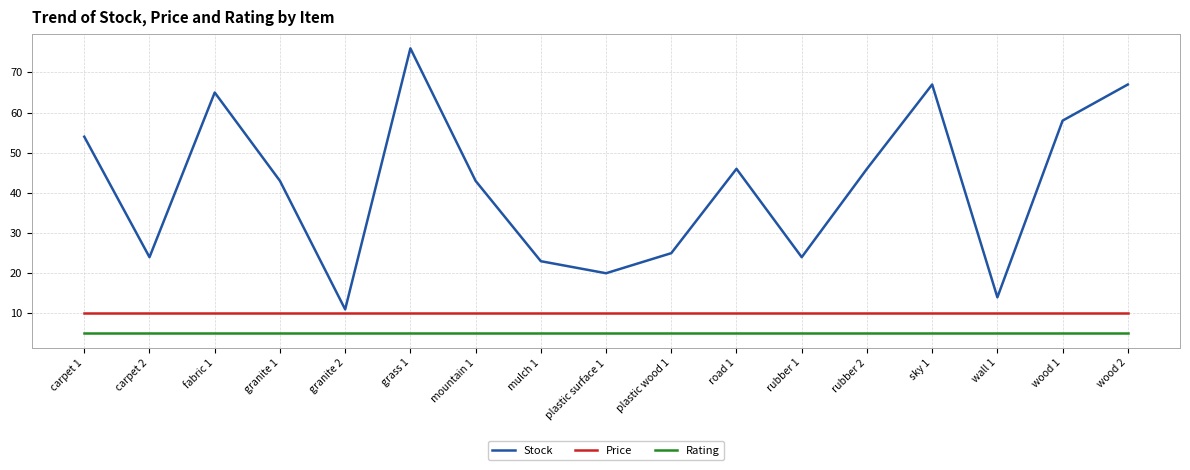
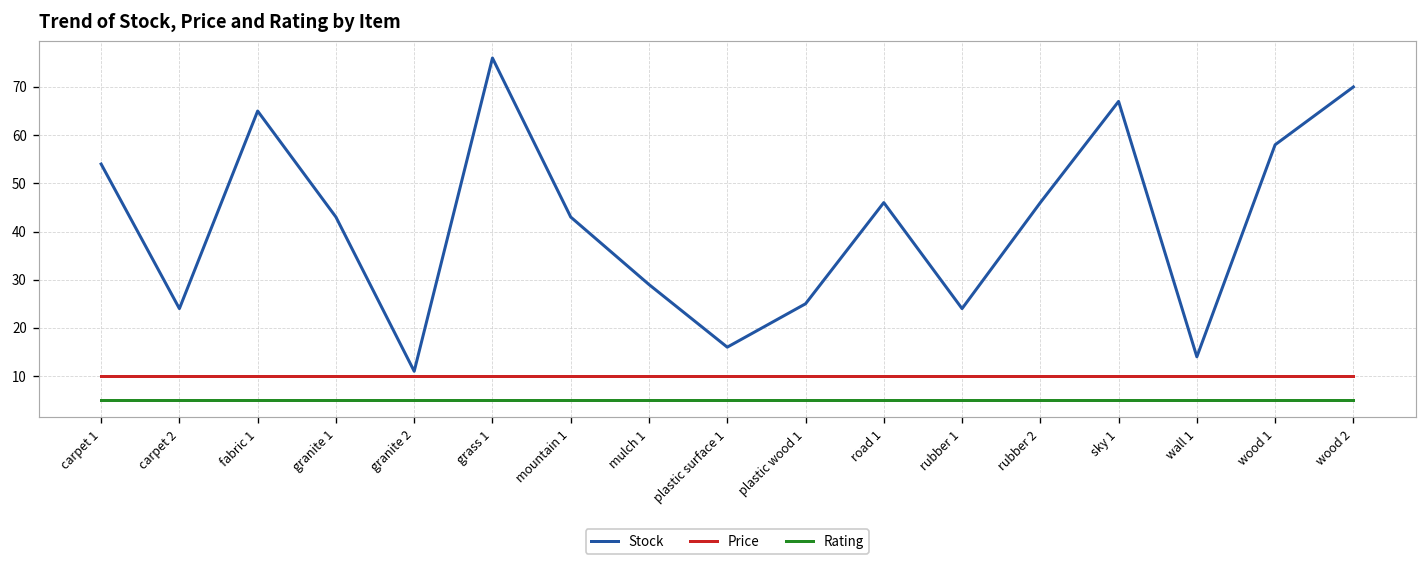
Stock, mulch 1: 23 -> 29
Stock, plastic surface 1: 20 -> 16
Stock, wood 2: 67 -> 70
